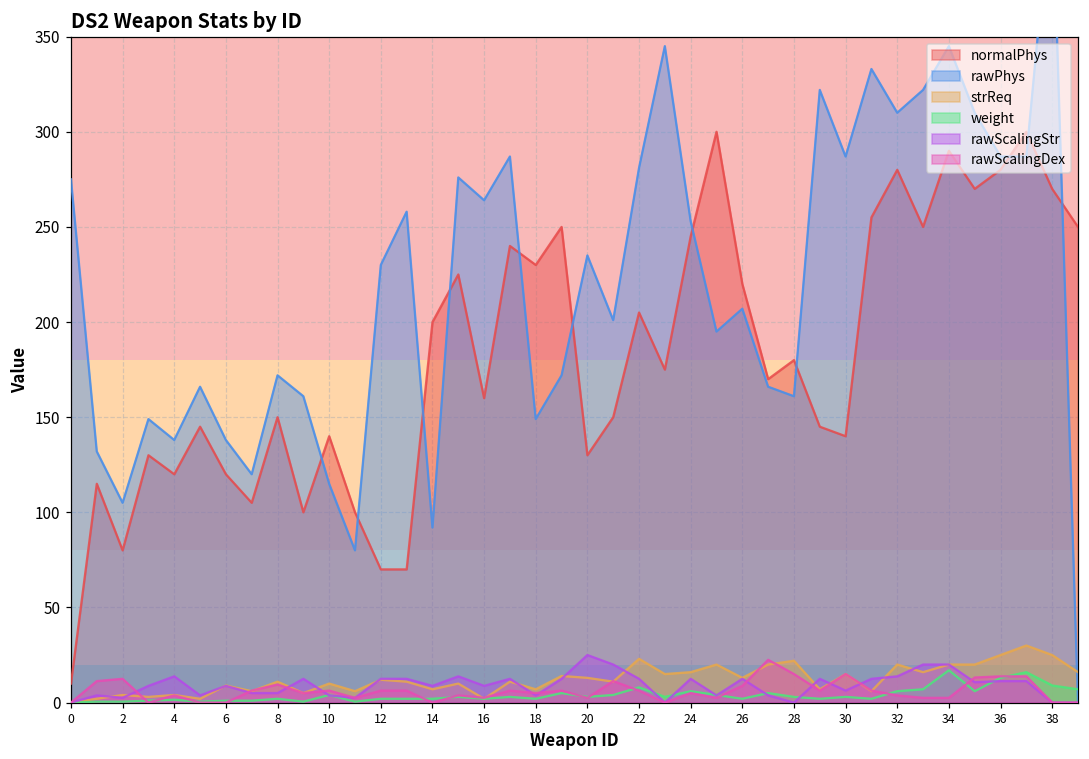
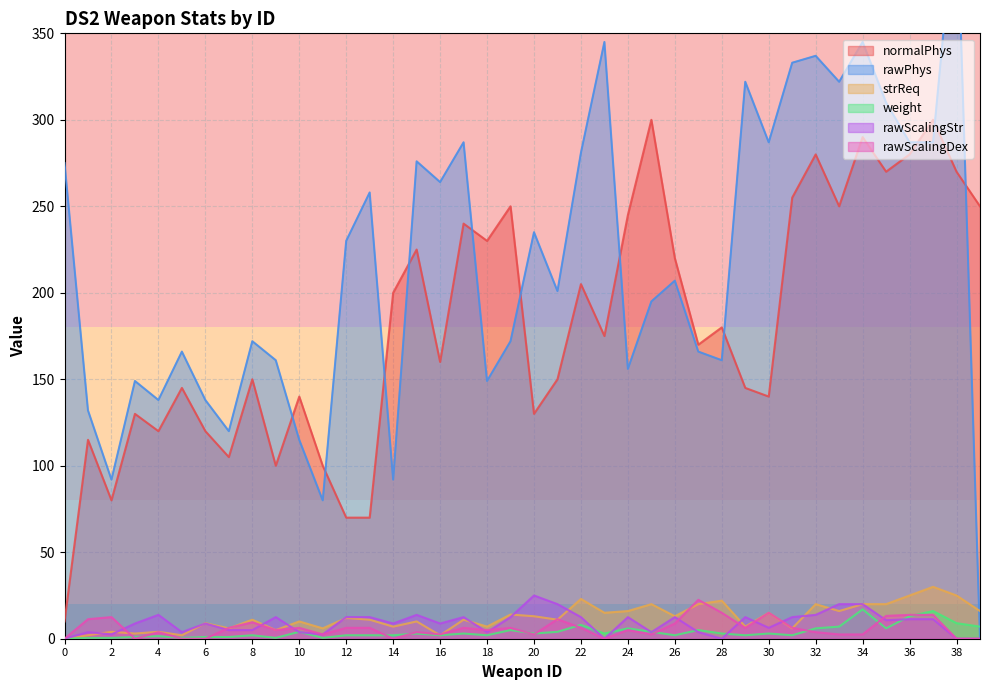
rawPhys, 2: 105 -> 92
rawPhys, 24: 253 -> 156
rawPhys, 32: 310 -> 337
